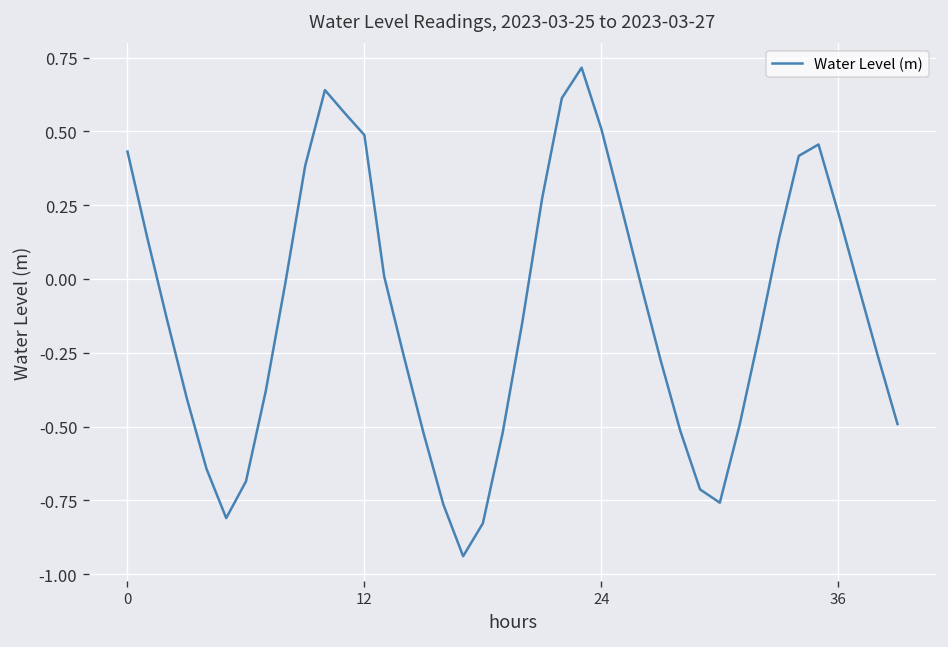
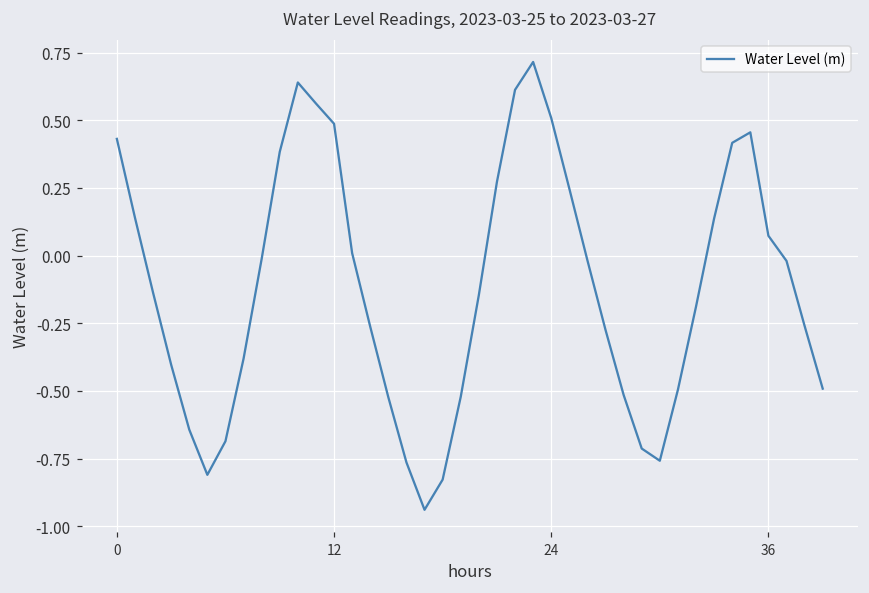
36: 0.22 -> 0.07
